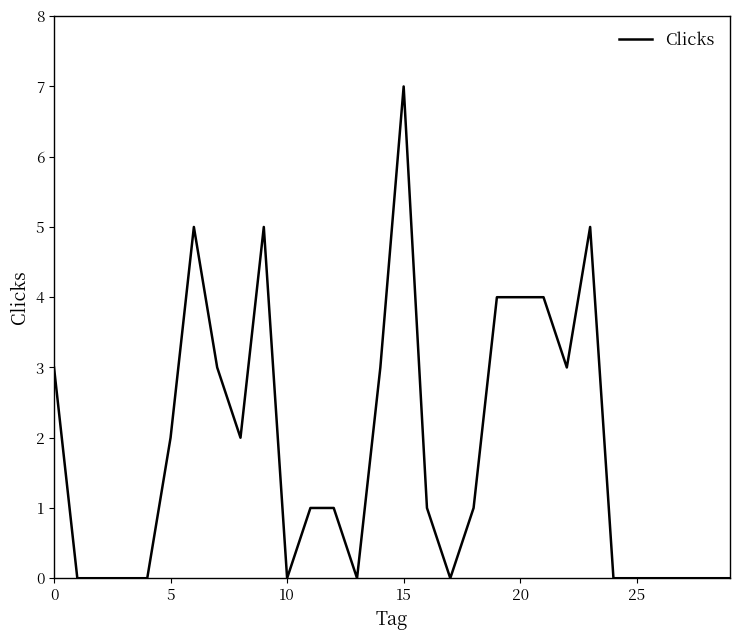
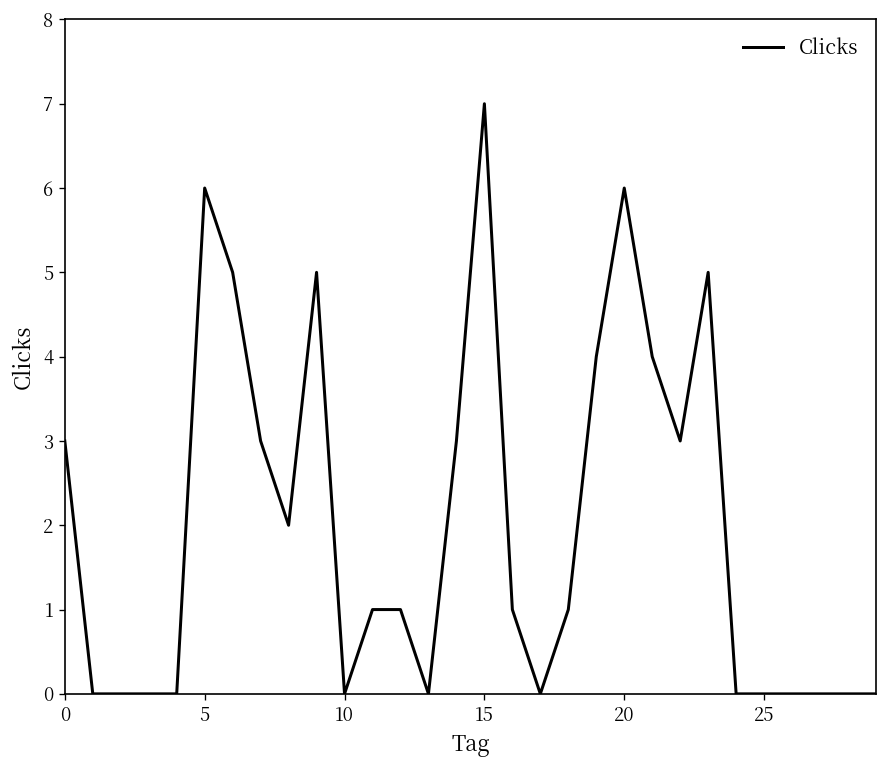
5: 2 -> 6
20: 4 -> 6
